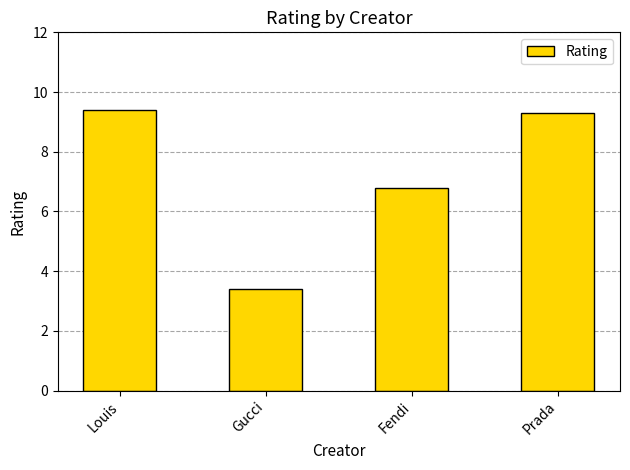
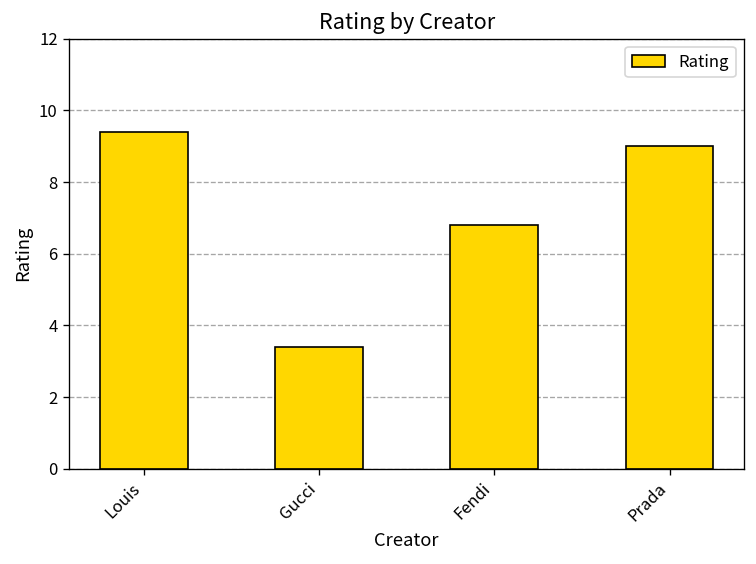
Prada: 9.3 -> 9.0
